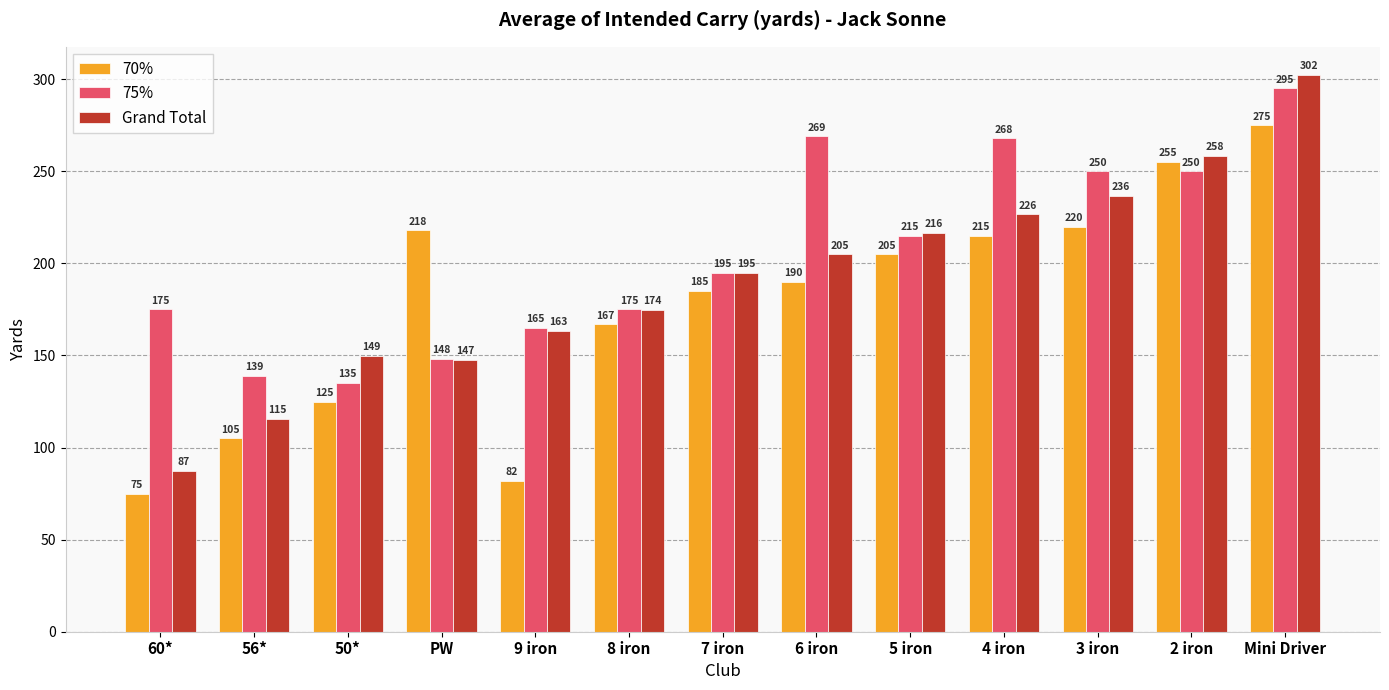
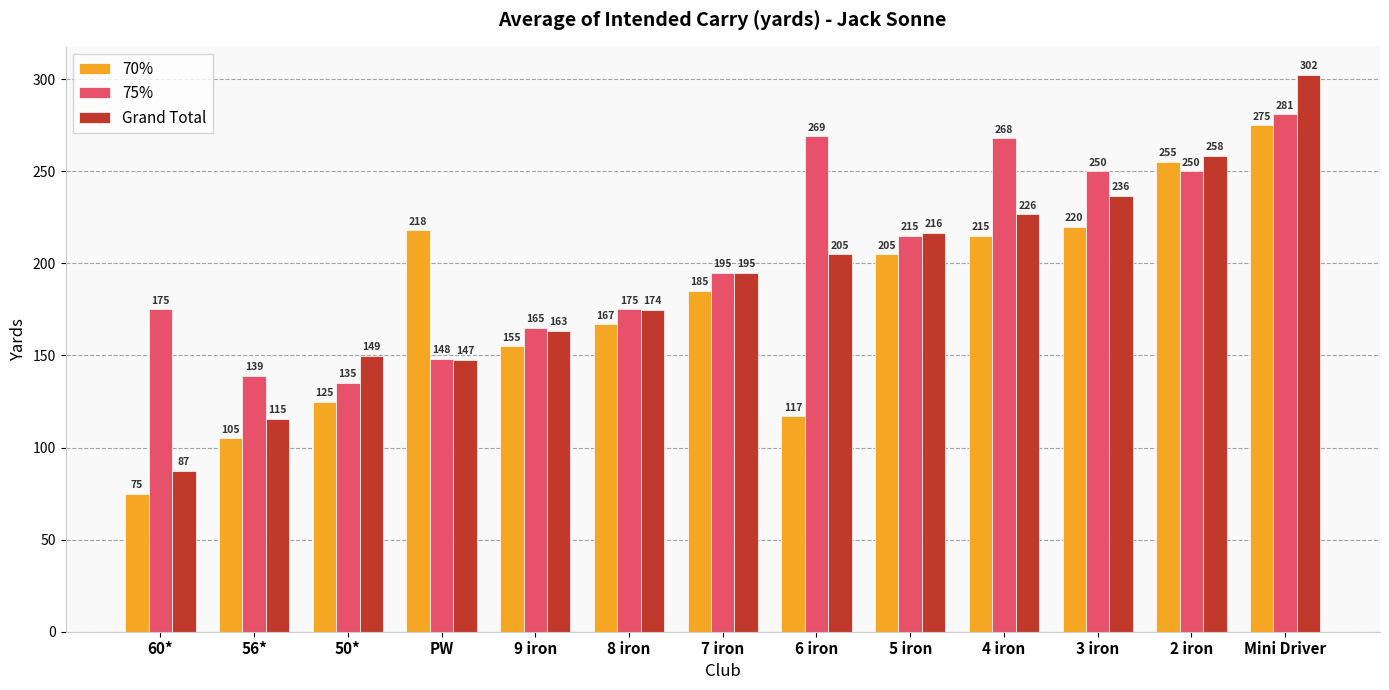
70%, 9 iron: 82 -> 155
70%, 6 iron: 190 -> 117
75%, Mini Driver: 295 -> 281
